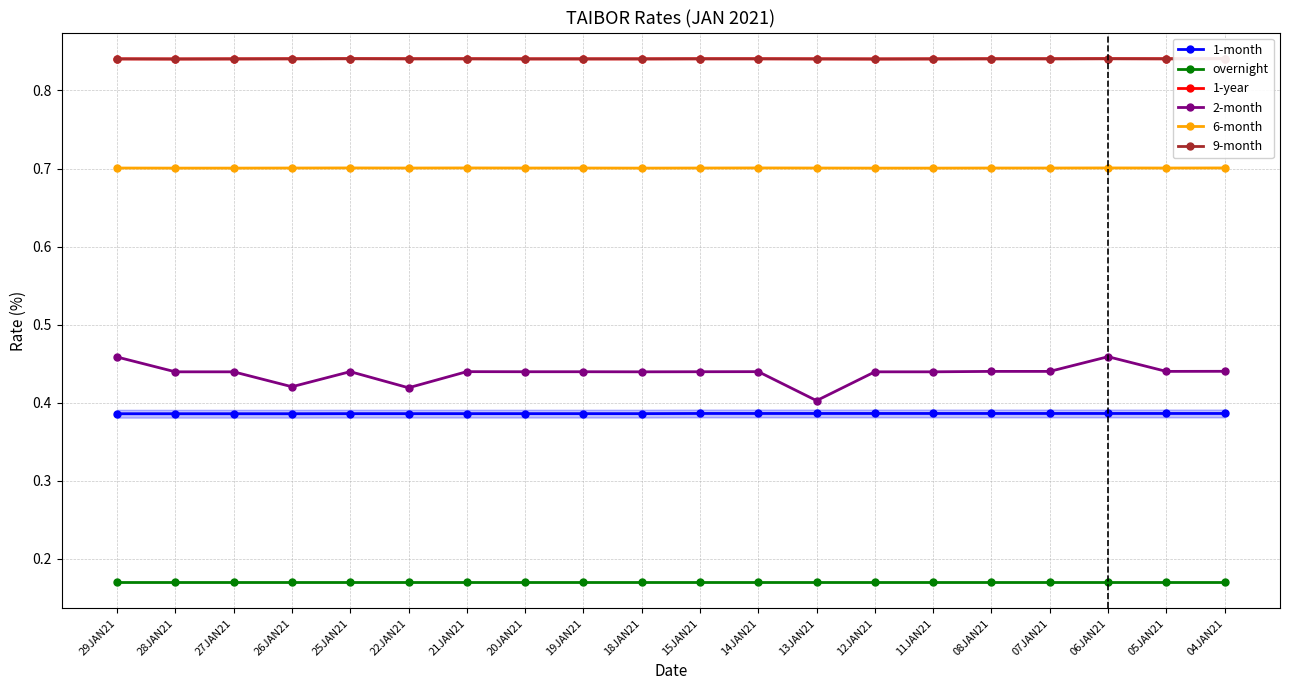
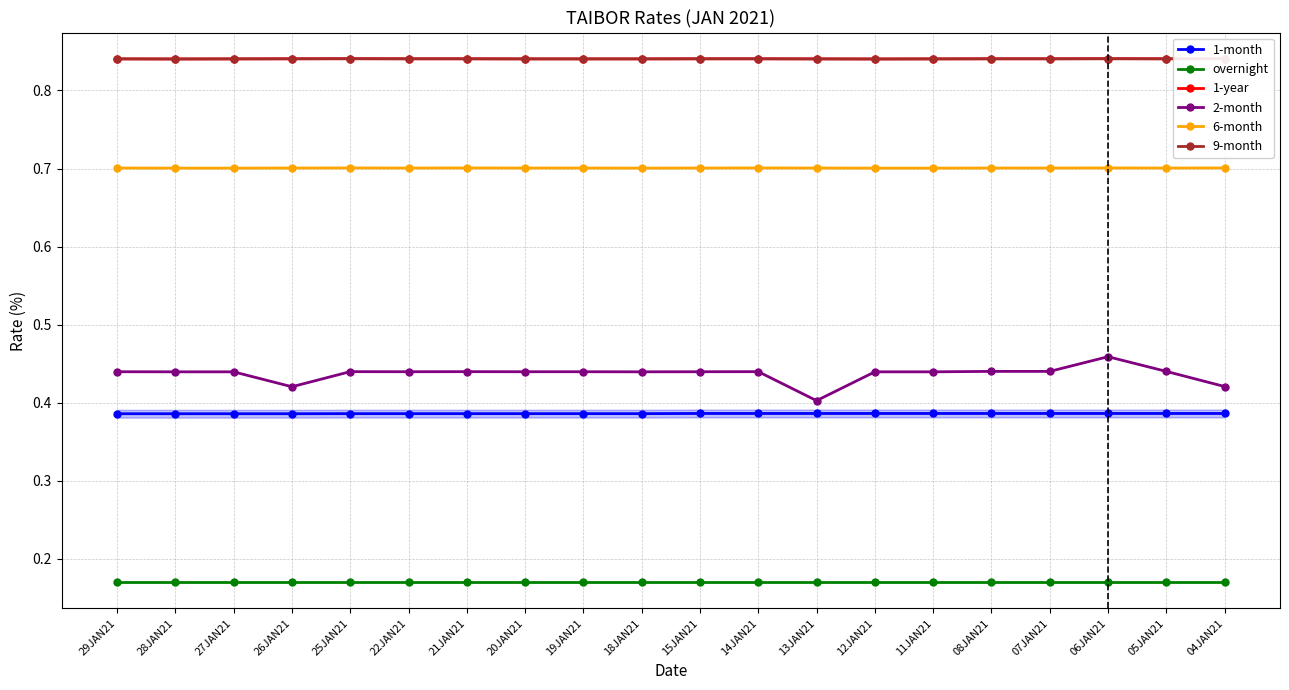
2-month, 29JAN21: 0.46 -> 0.44
2-month, 22JAN21: 0.42 -> 0.44
2-month, 04JAN21: 0.44 -> 0.42
